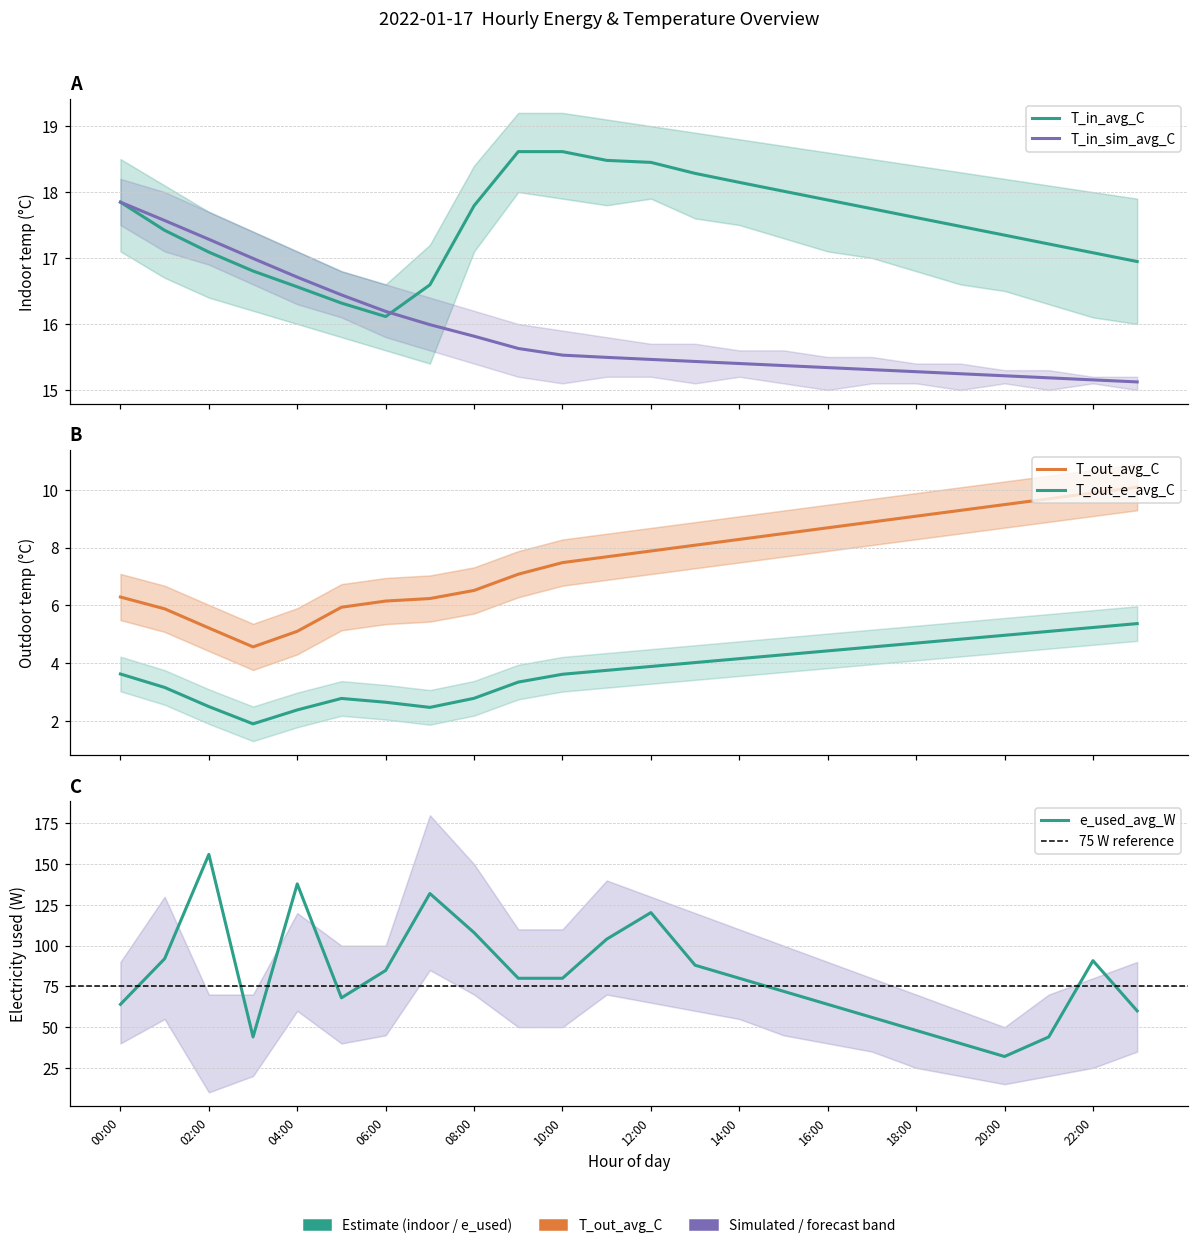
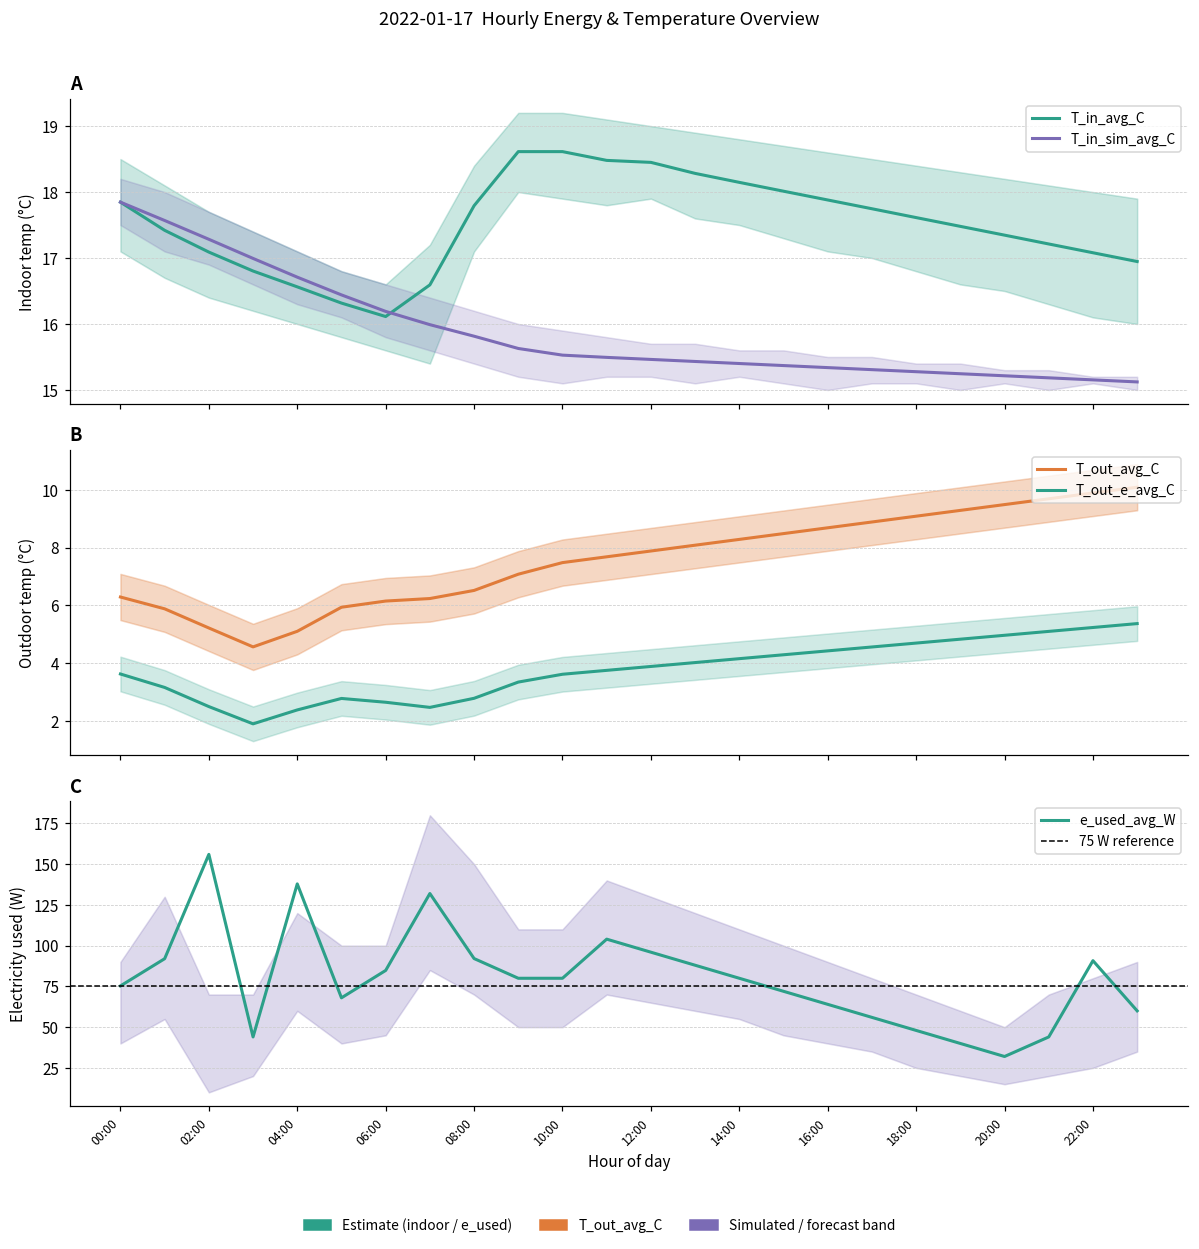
C, e_used_avg_W, 00:00: 64 -> 75
C, e_used_avg_W, 08:00: 108 -> 92
C, e_used_avg_W, 12:00: 120 -> 96
